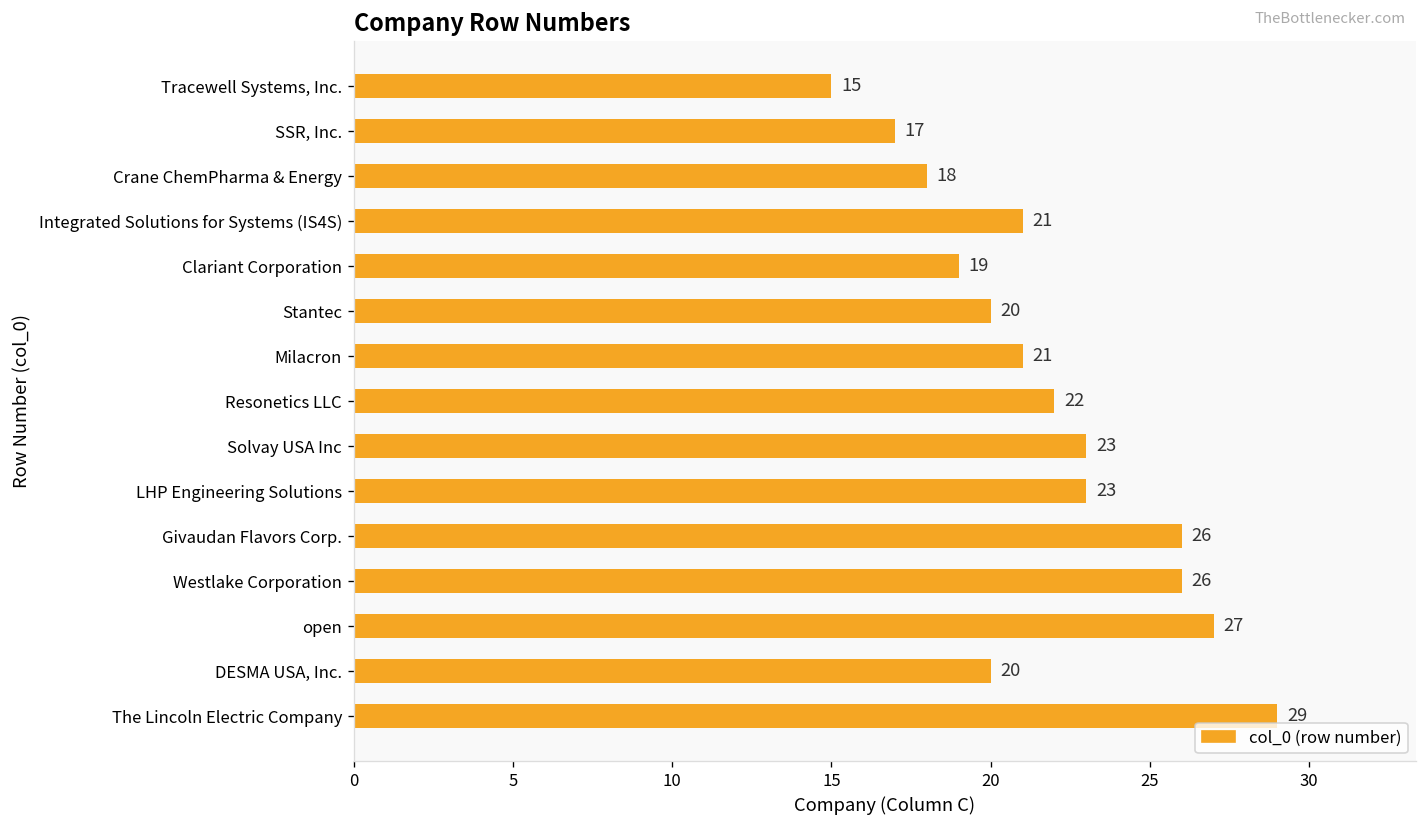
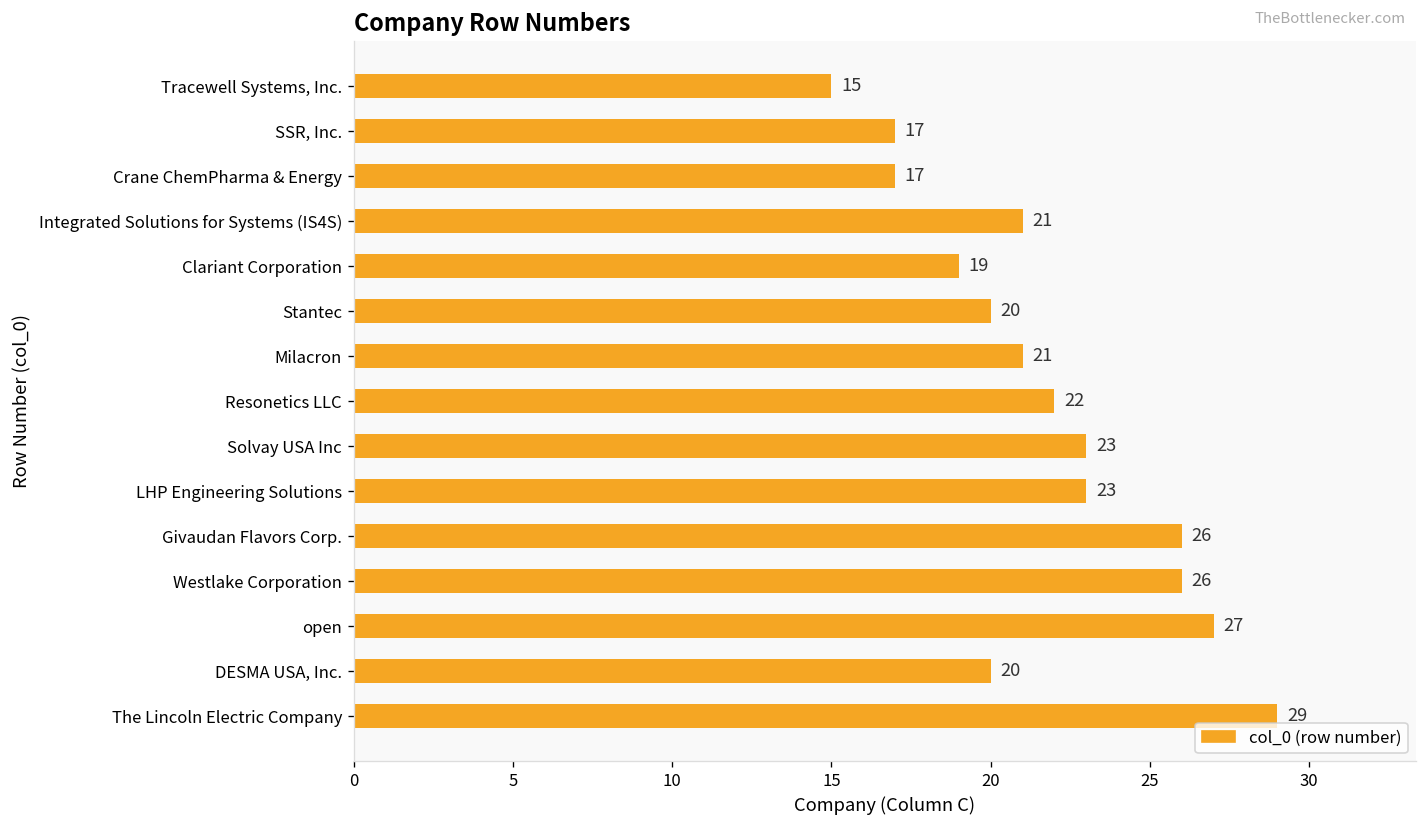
Crane ChemPharma & Energy: 18 -> 17
